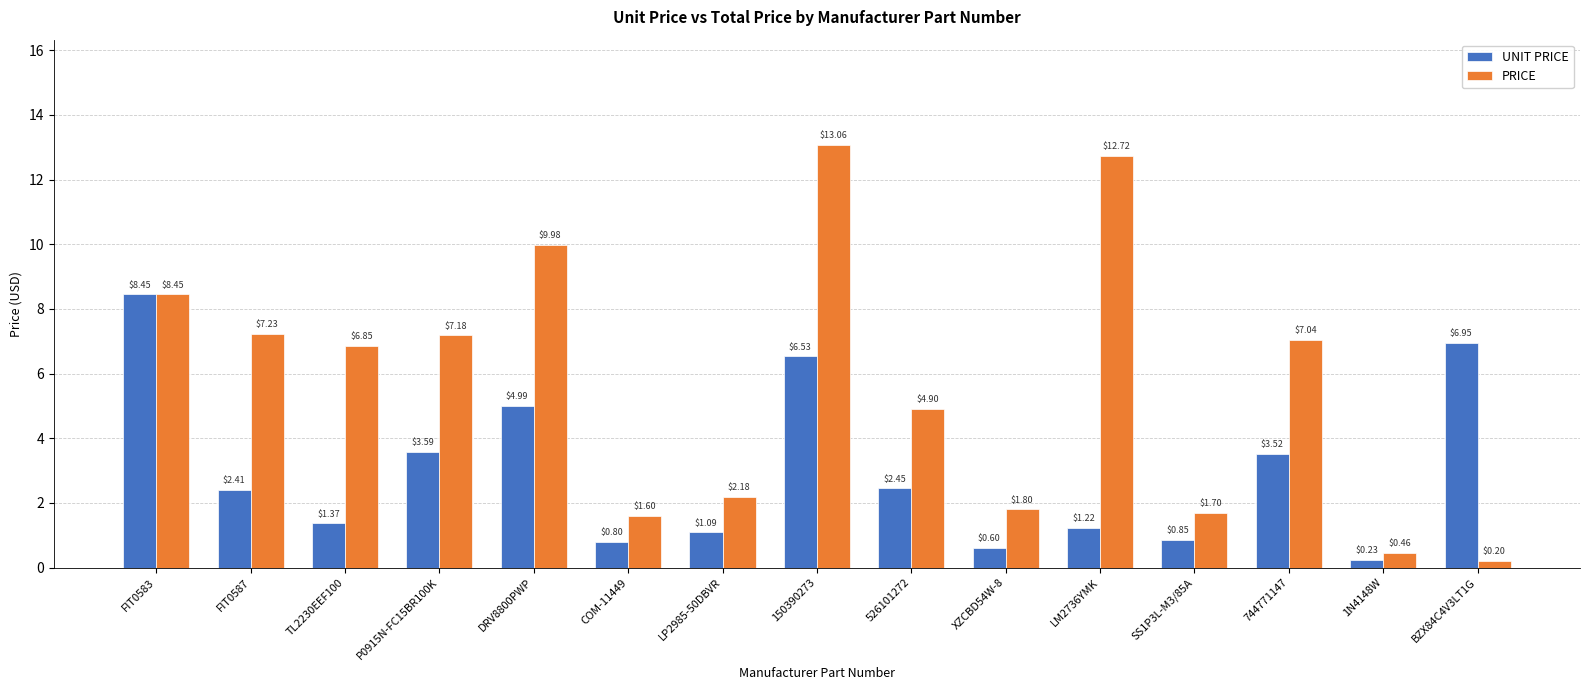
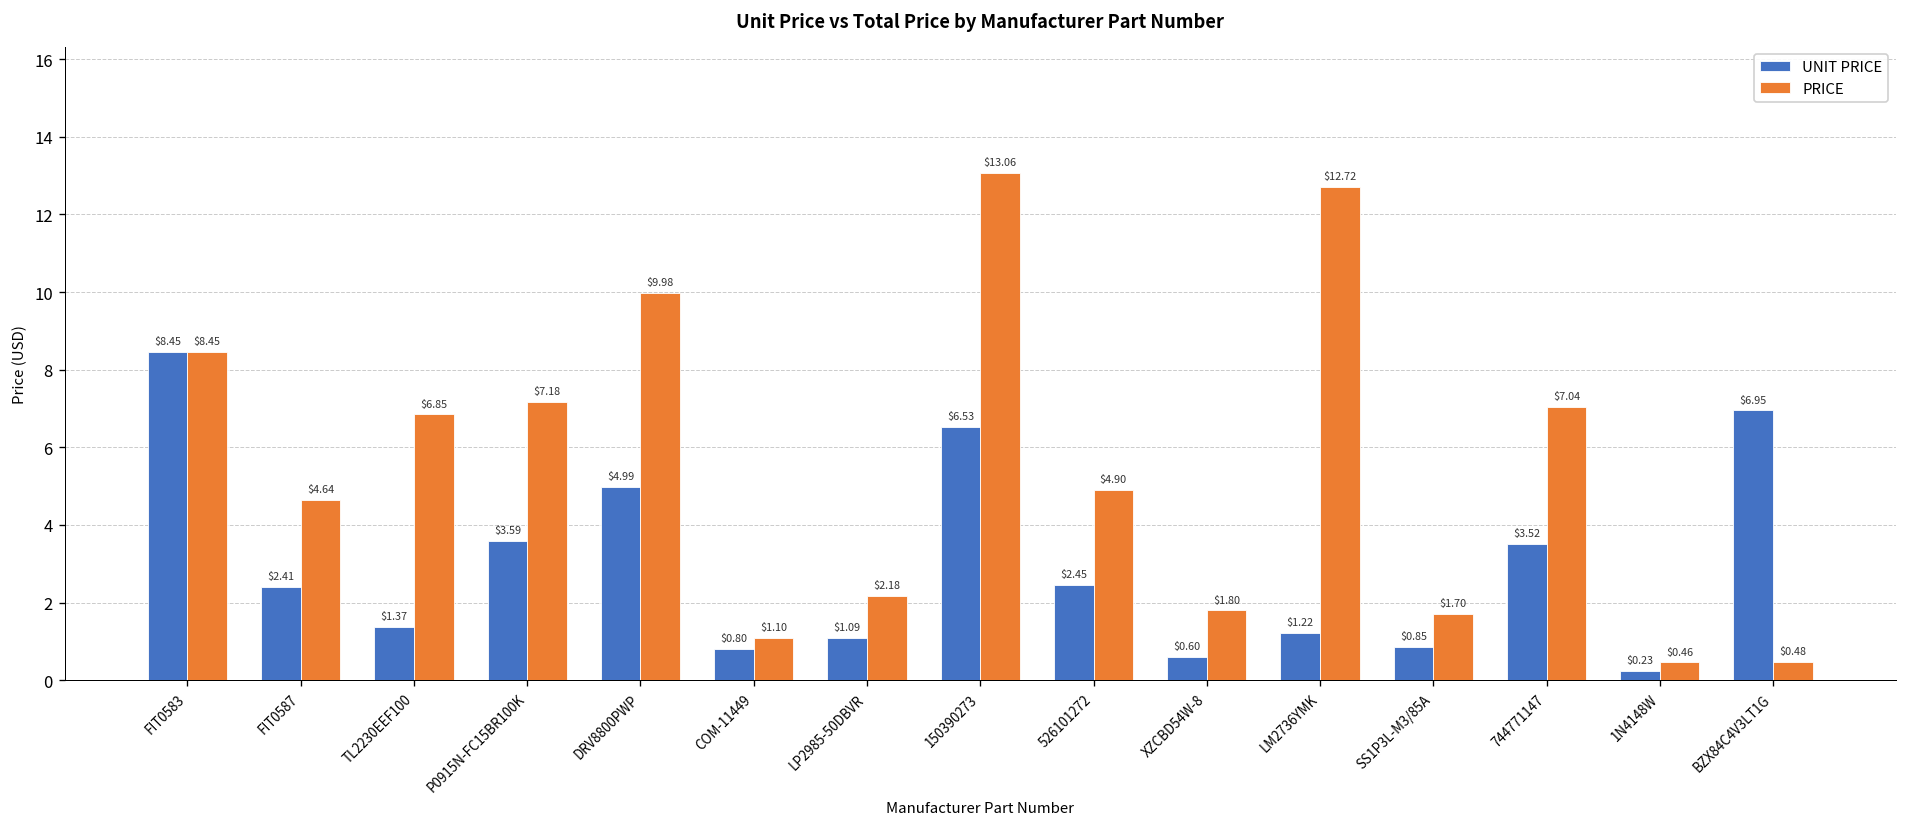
PRICE, FIT0587: $7.23 -> $4.64
PRICE, COM-11449: $1.60 -> $1.10
PRICE, BZX84C4V3LT1G: $0.20 -> $0.48
